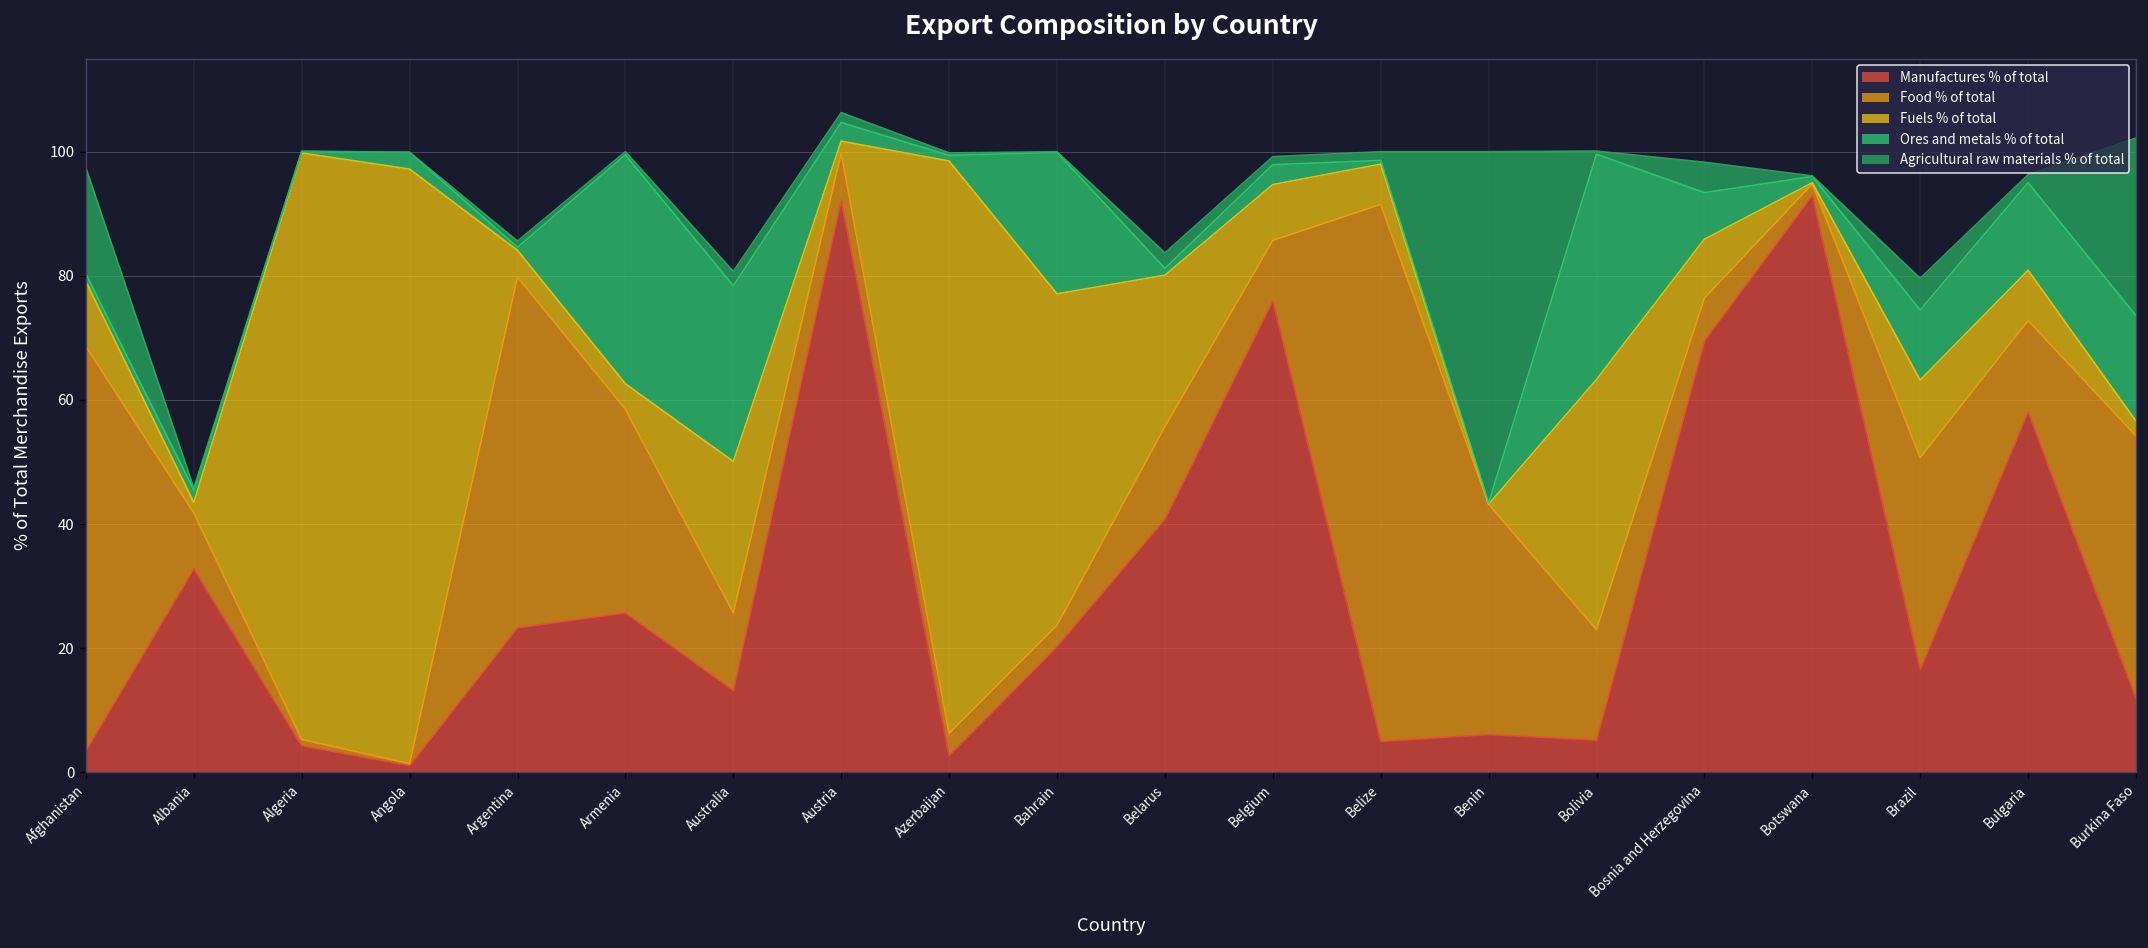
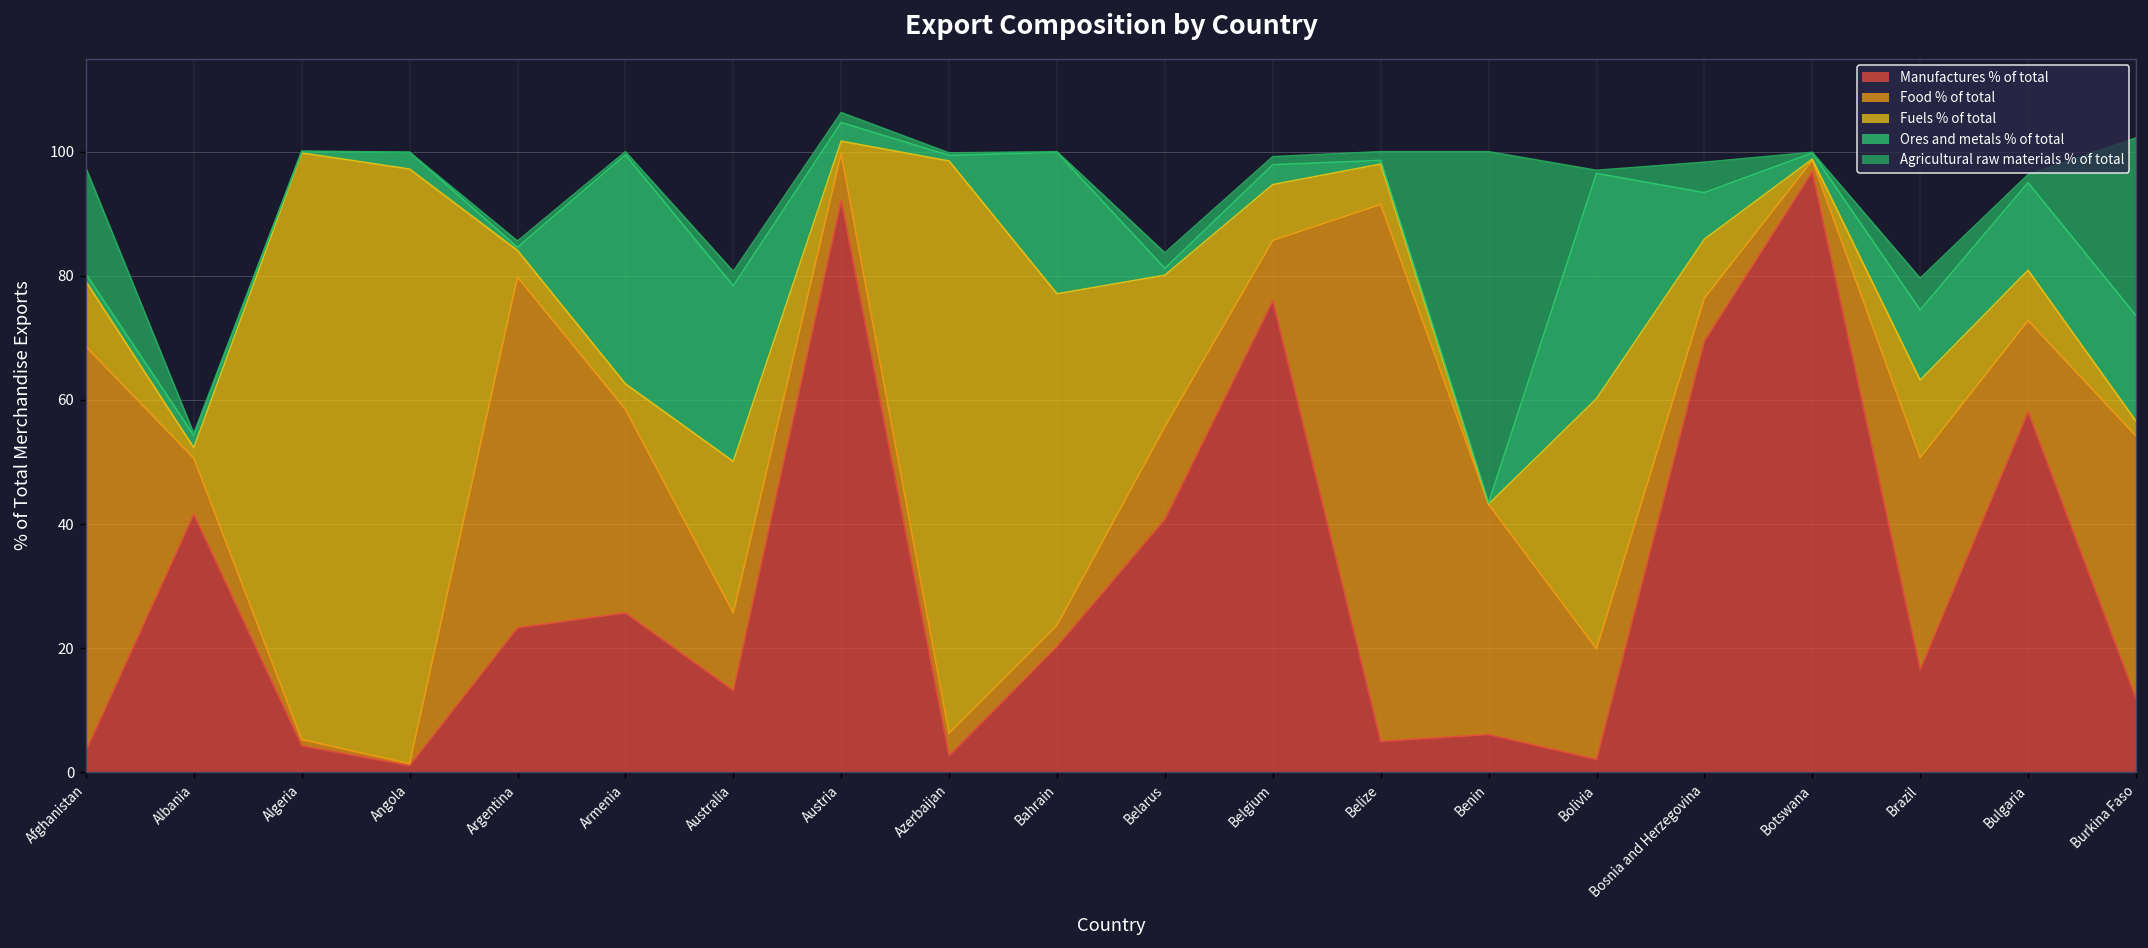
Manufactures % of total, Albania: 33 -> 42
Manufactures % of total, Bolivia: 5 -> 2
Manufactures % of total, Botswana: 93 -> 97
